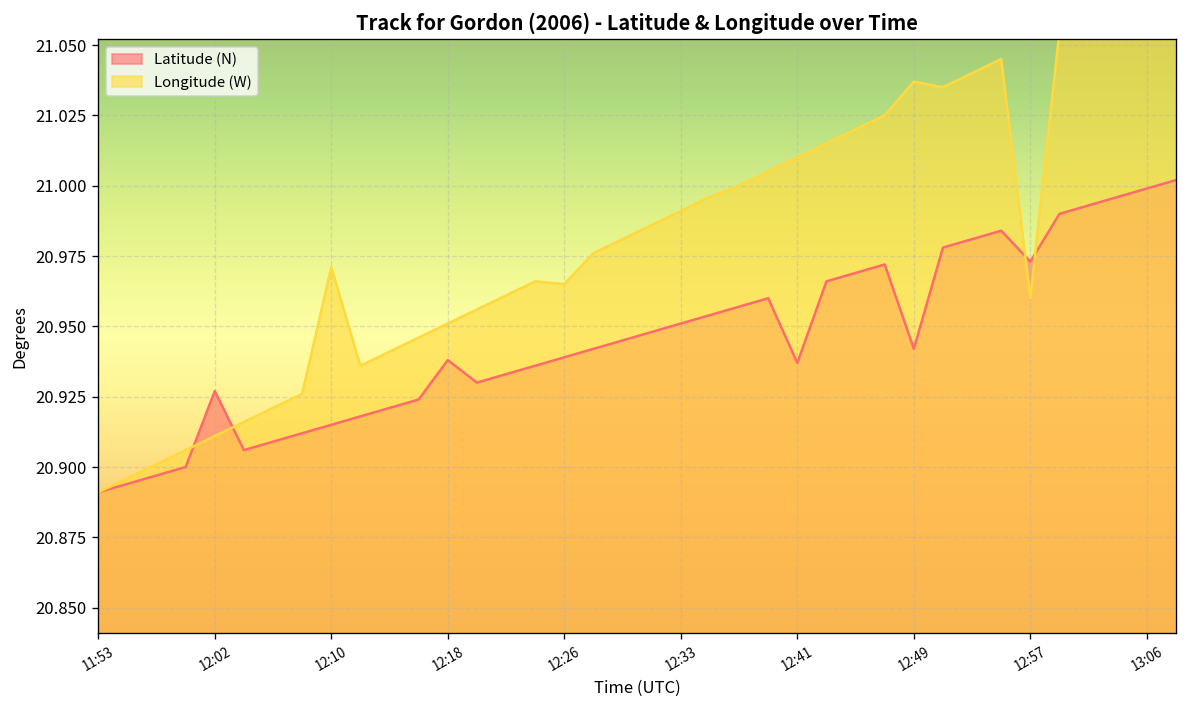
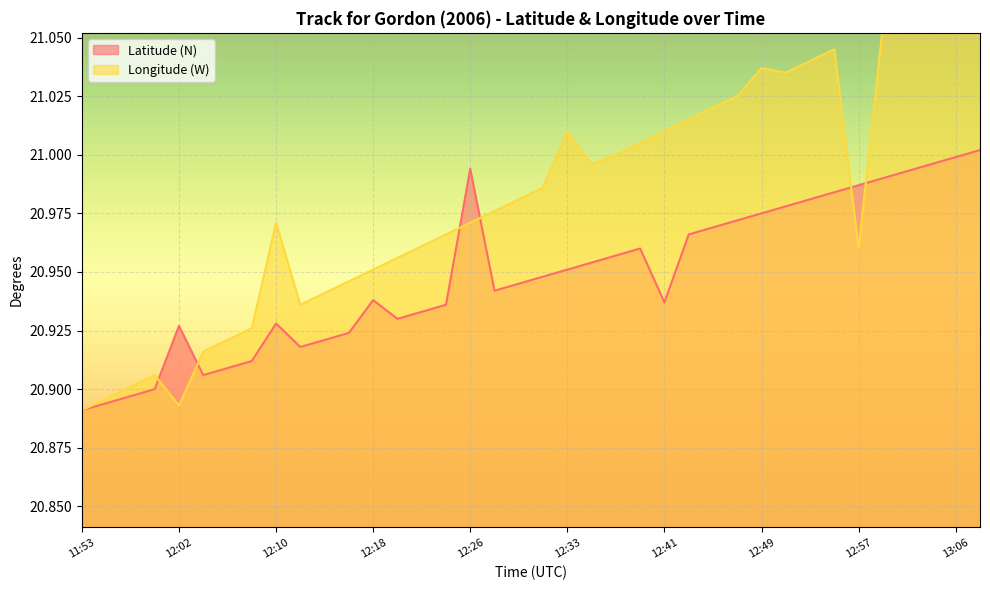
Longitude (W), 12:02: 20.911 -> 20.893
Latitude (N), 12:10: 20.915 -> 20.928
Latitude (N), 12:26: 20.939 -> 20.994
Longitude (W), 12:26: 20.965 -> 20.971
Longitude (W), 12:33: 20.991 -> 21.010
Latitude (N), 12:49: 20.942 -> 20.975
Latitude (N), 12:57: 20.973 -> 20.987
